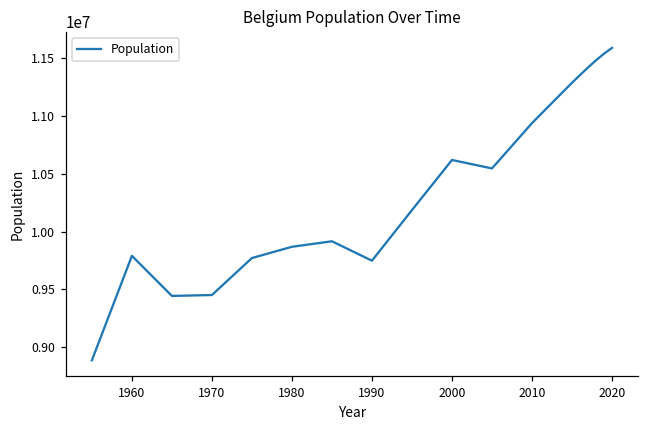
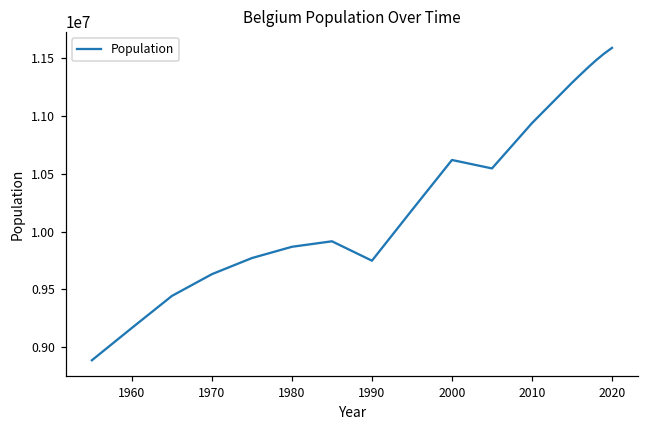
1960: 9790000 -> 9170000
1970: 9450000 -> 9630000
